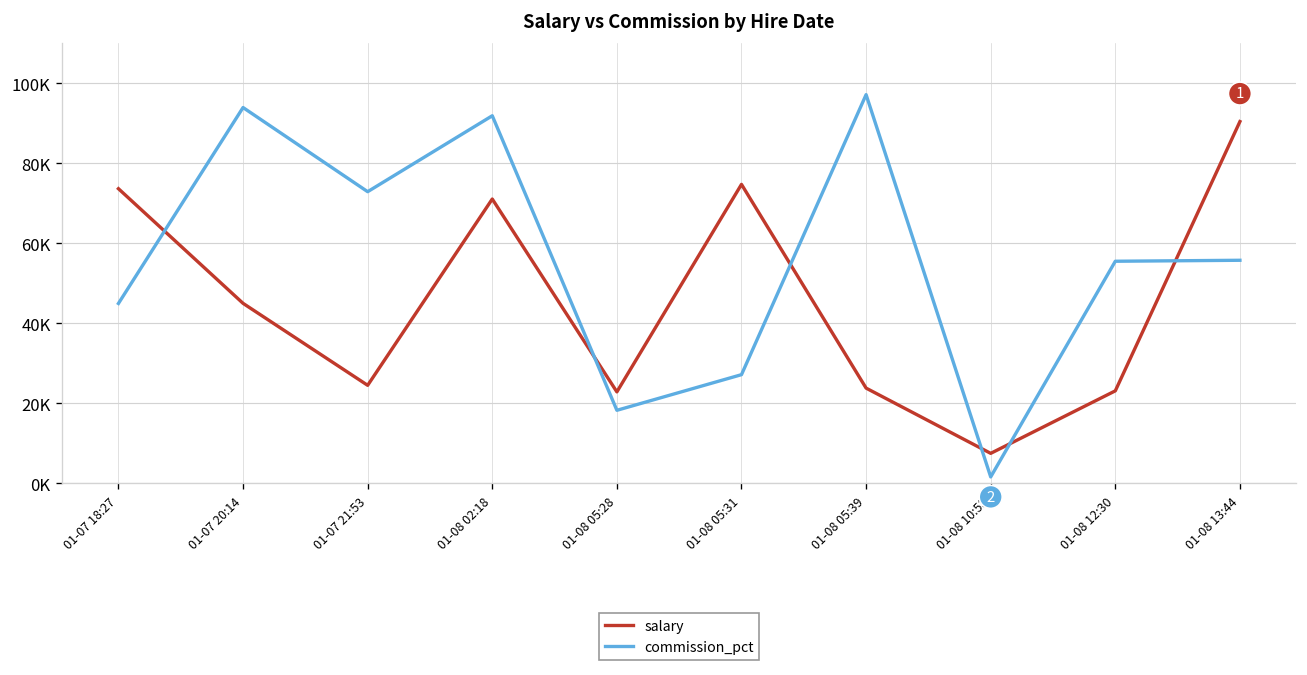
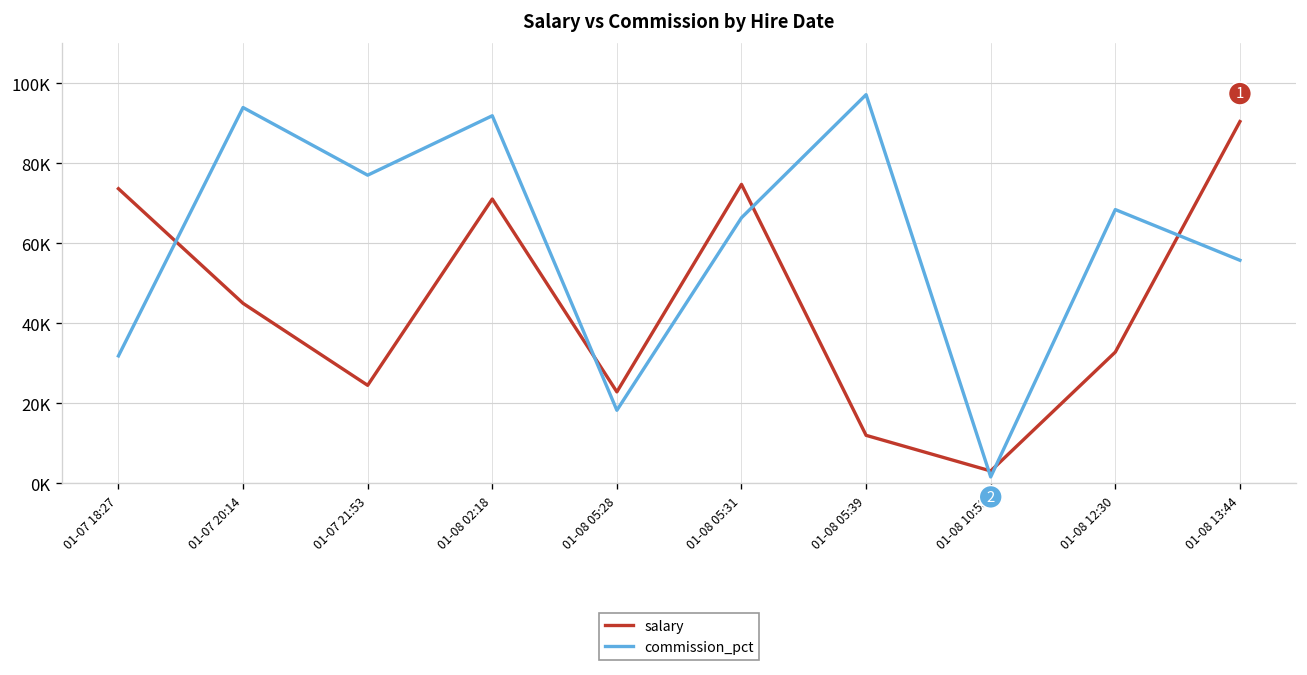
commission_pct, 01-07 18:27: 45000 -> 32000
commission_pct, 01-07 21:53: 73000 -> 77000
commission_pct, 01-08 05:31: 27000 -> 66000
salary, 01-08 05:39: 24000 -> 12000
salary, 01-08 10:53: 7000 -> 3000
salary, 01-08 12:30: 23000 -> 33000
commission_pct, 01-08 12:30: 56000 -> 68000
